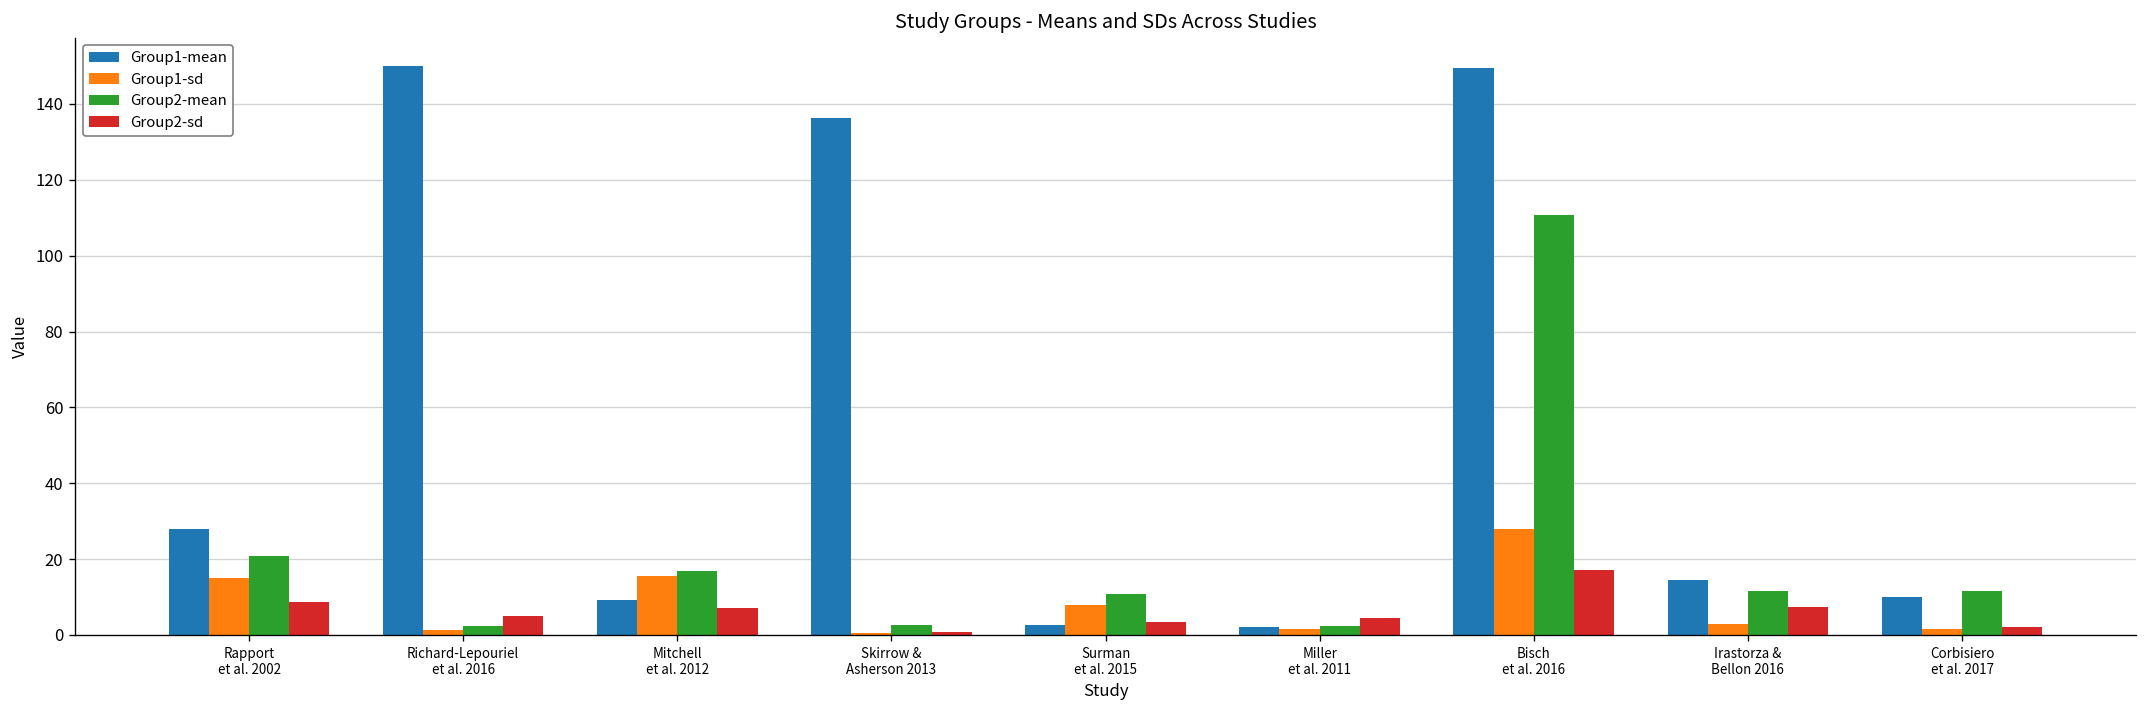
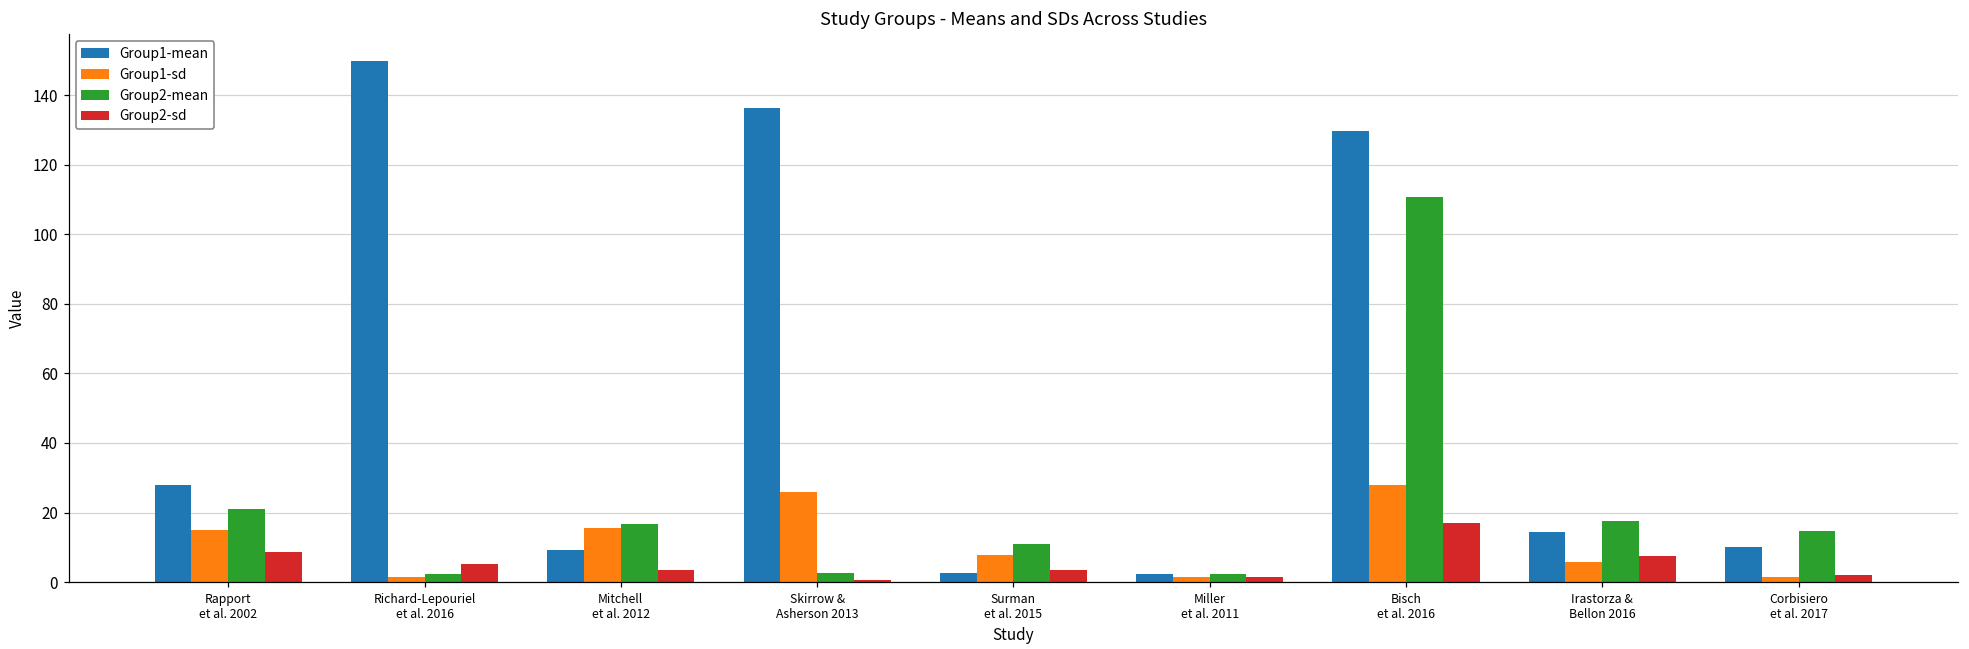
Group2-sd, Mitchell et al. 2012: 7 -> 4
Group1-sd, Skirrow & Asherson 2013: 1 -> 26
Group2-sd, Miller et al. 2011: 5 -> 1
Group1-mean, Bisch et al. 2016: 149 -> 130
Group1-sd, Irastorza & Bellon 2016: 3 -> 6
Group2-mean, Irastorza & Bellon 2016: 12 -> 18
Group2-mean, Corbisiero et al. 2017: 12 -> 15
